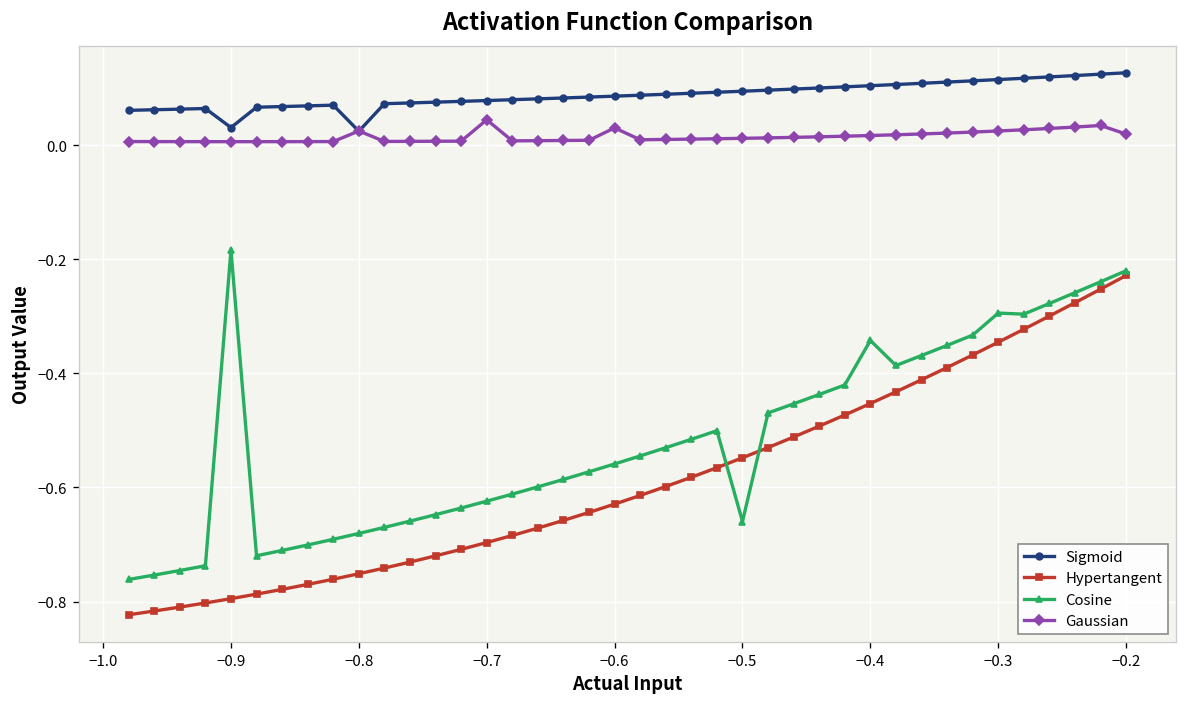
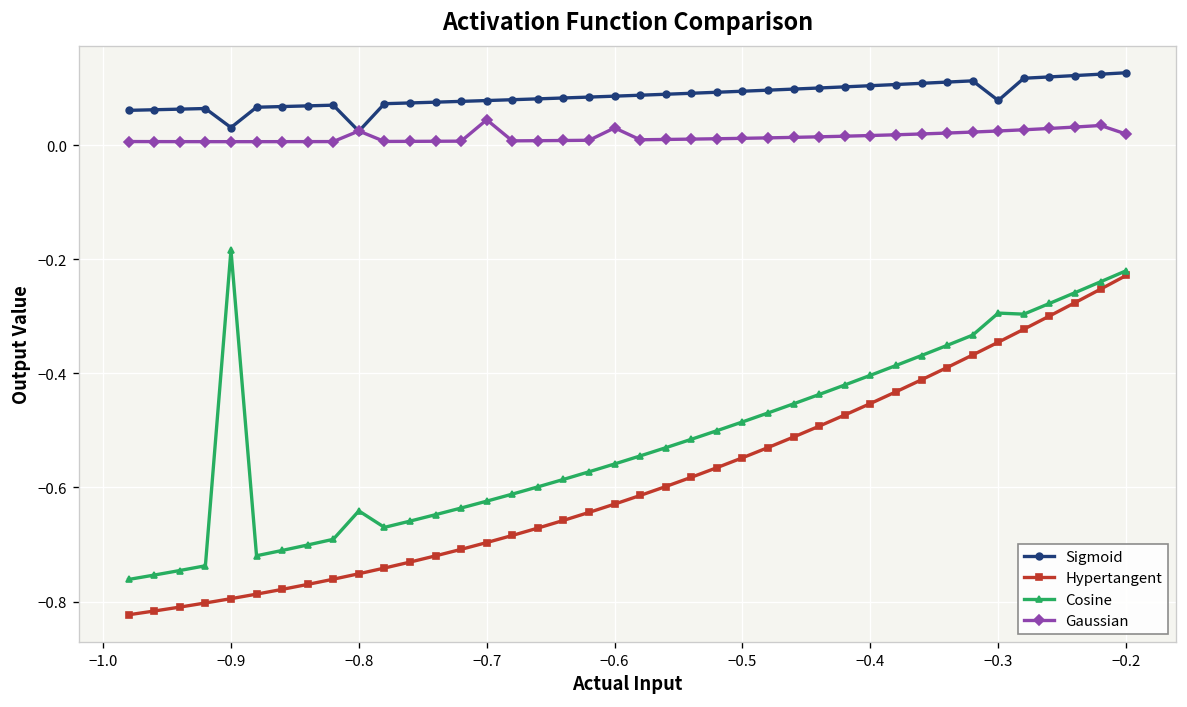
Cosine, −0.8: -0.68 -> -0.64
Cosine, −0.5: -0.66 -> -0.49
Cosine, −0.4: -0.34 -> -0.40
Sigmoid, −0.3: 0.11 -> 0.08
